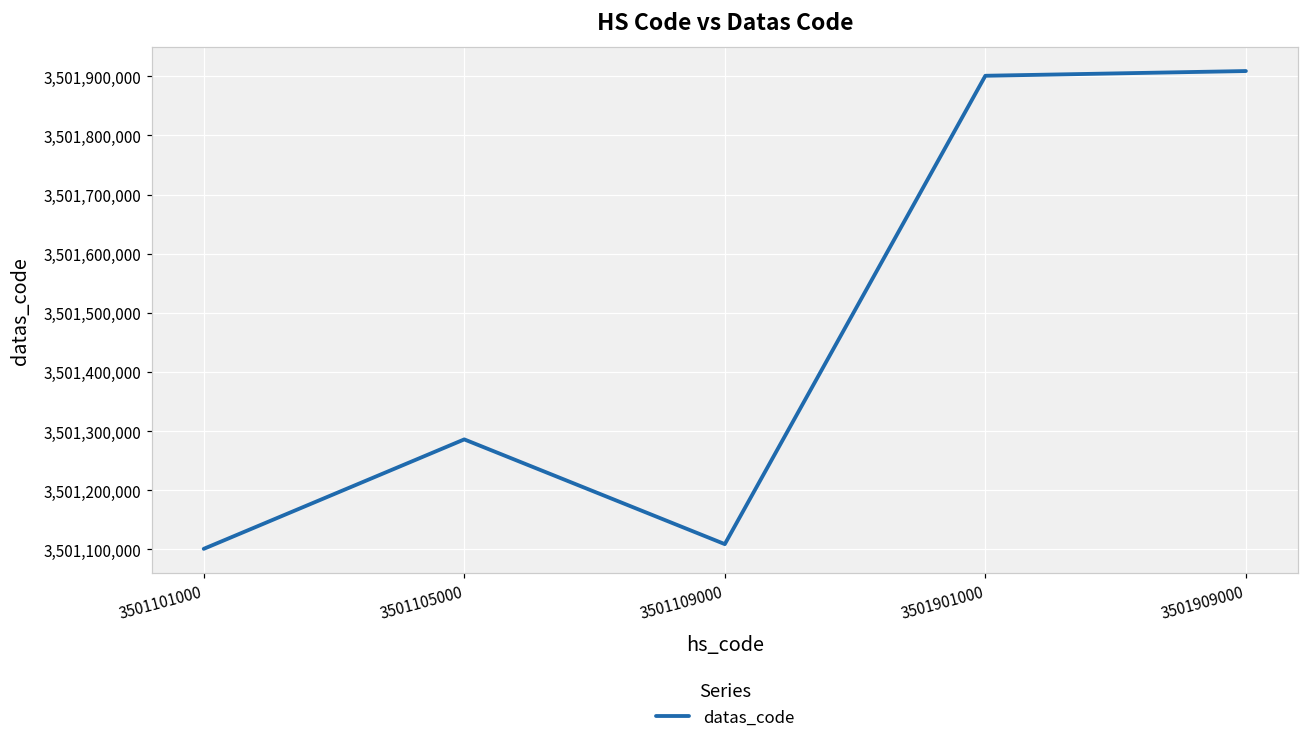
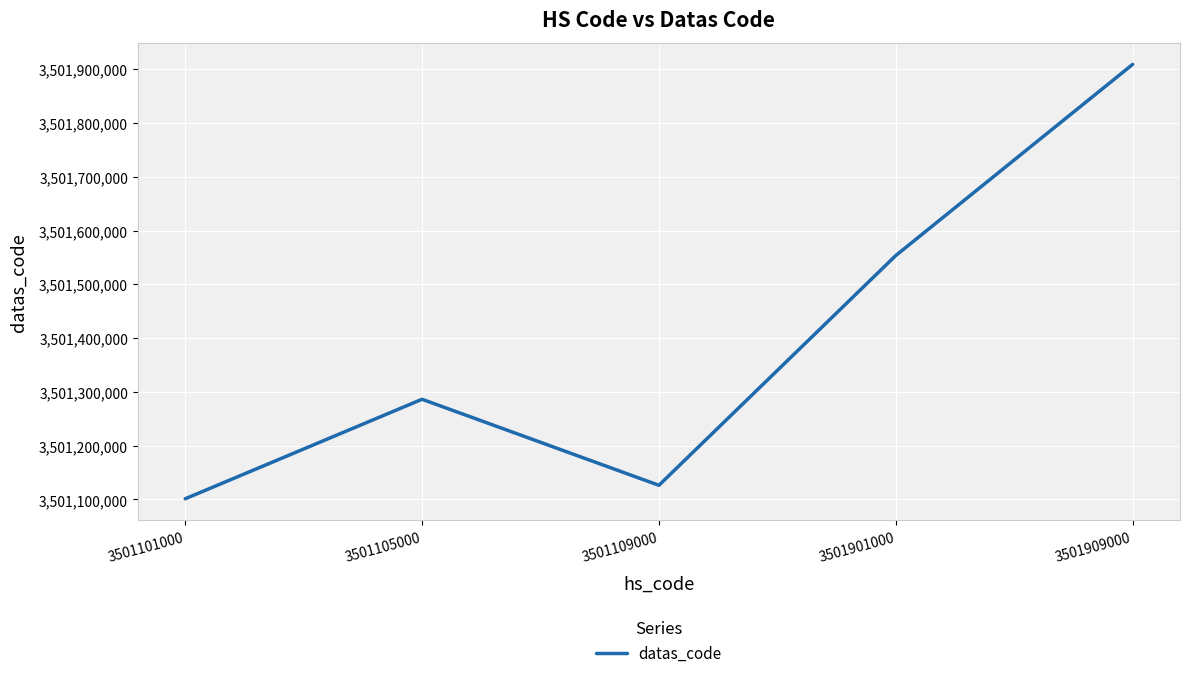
3501109000: 3,501,110,000 -> 3,501,130,000
3501901000: 3,501,900,000 -> 3,501,550,000
